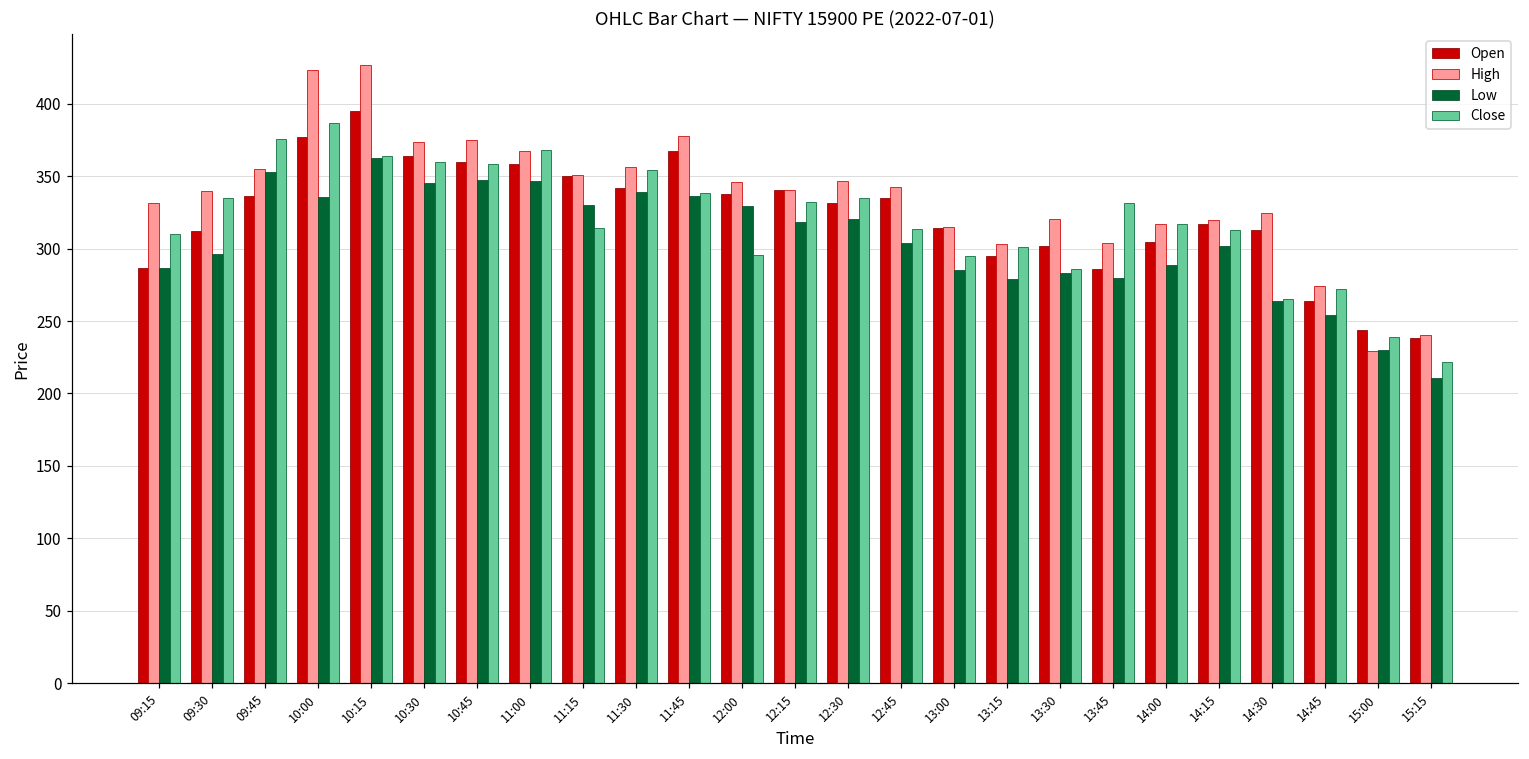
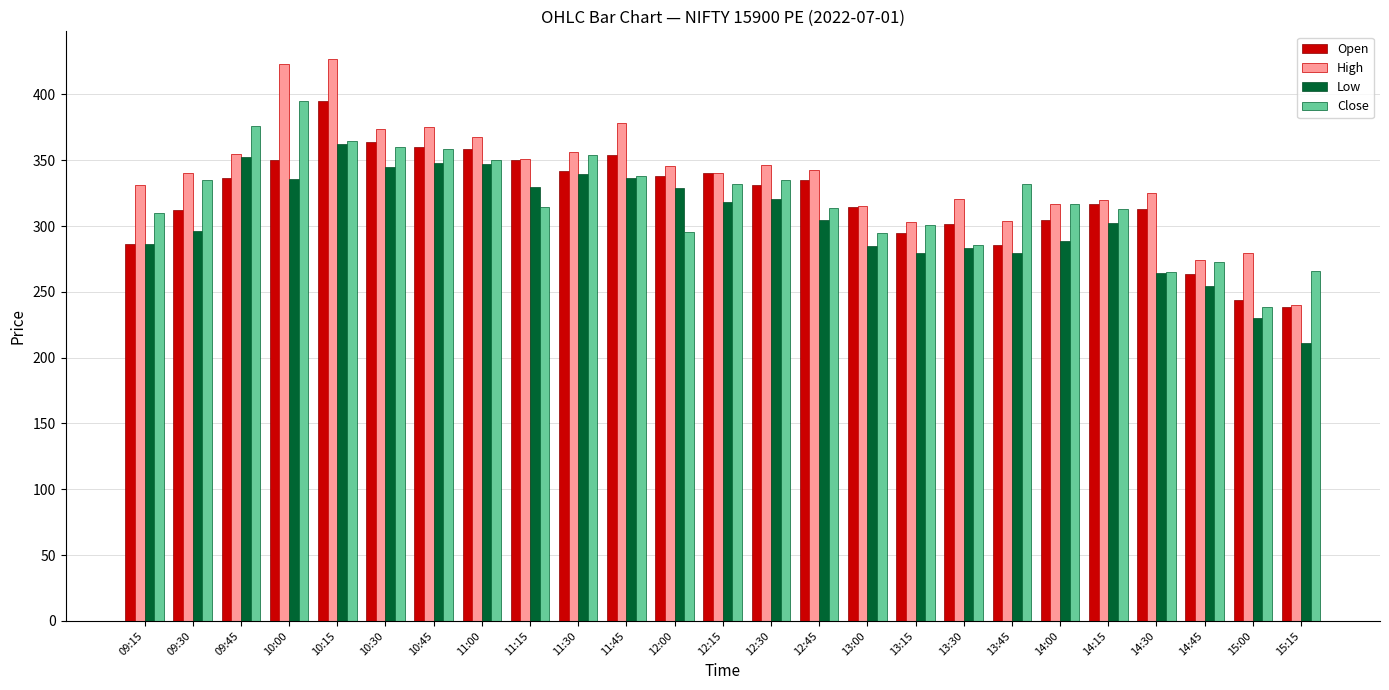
Open, 10:00: 377 -> 351
Close, 10:00: 387 -> 395
Close, 11:00: 368 -> 350
Open, 11:45: 367 -> 354
High, 15:00: 229 -> 280
Close, 15:15: 222 -> 266
